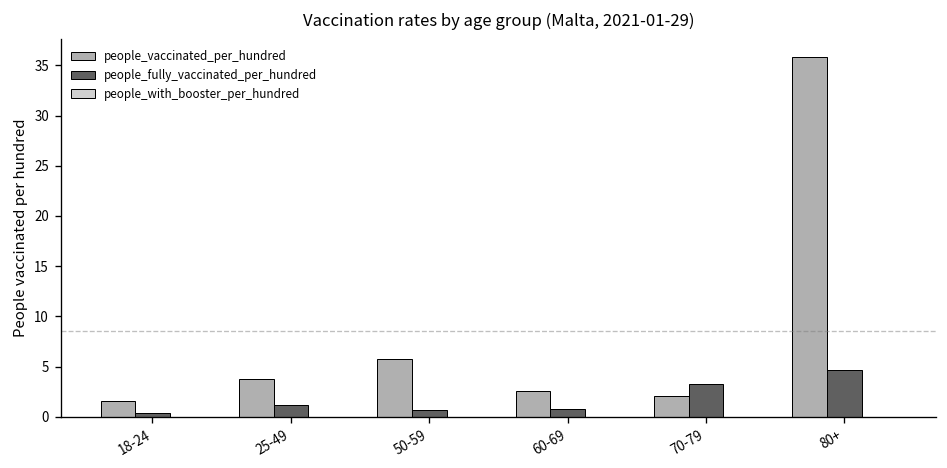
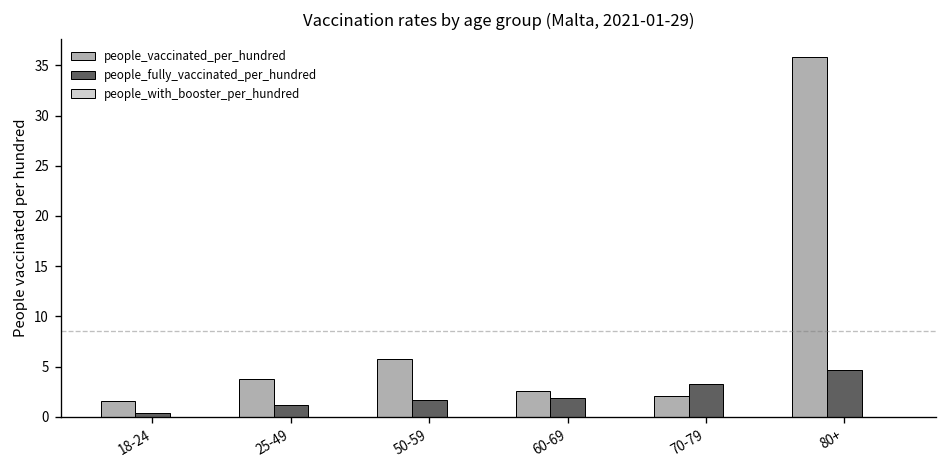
people_fully_vaccinated_per_hundred, 50-59: 1 -> 2
people_fully_vaccinated_per_hundred, 60-69: 1 -> 2
